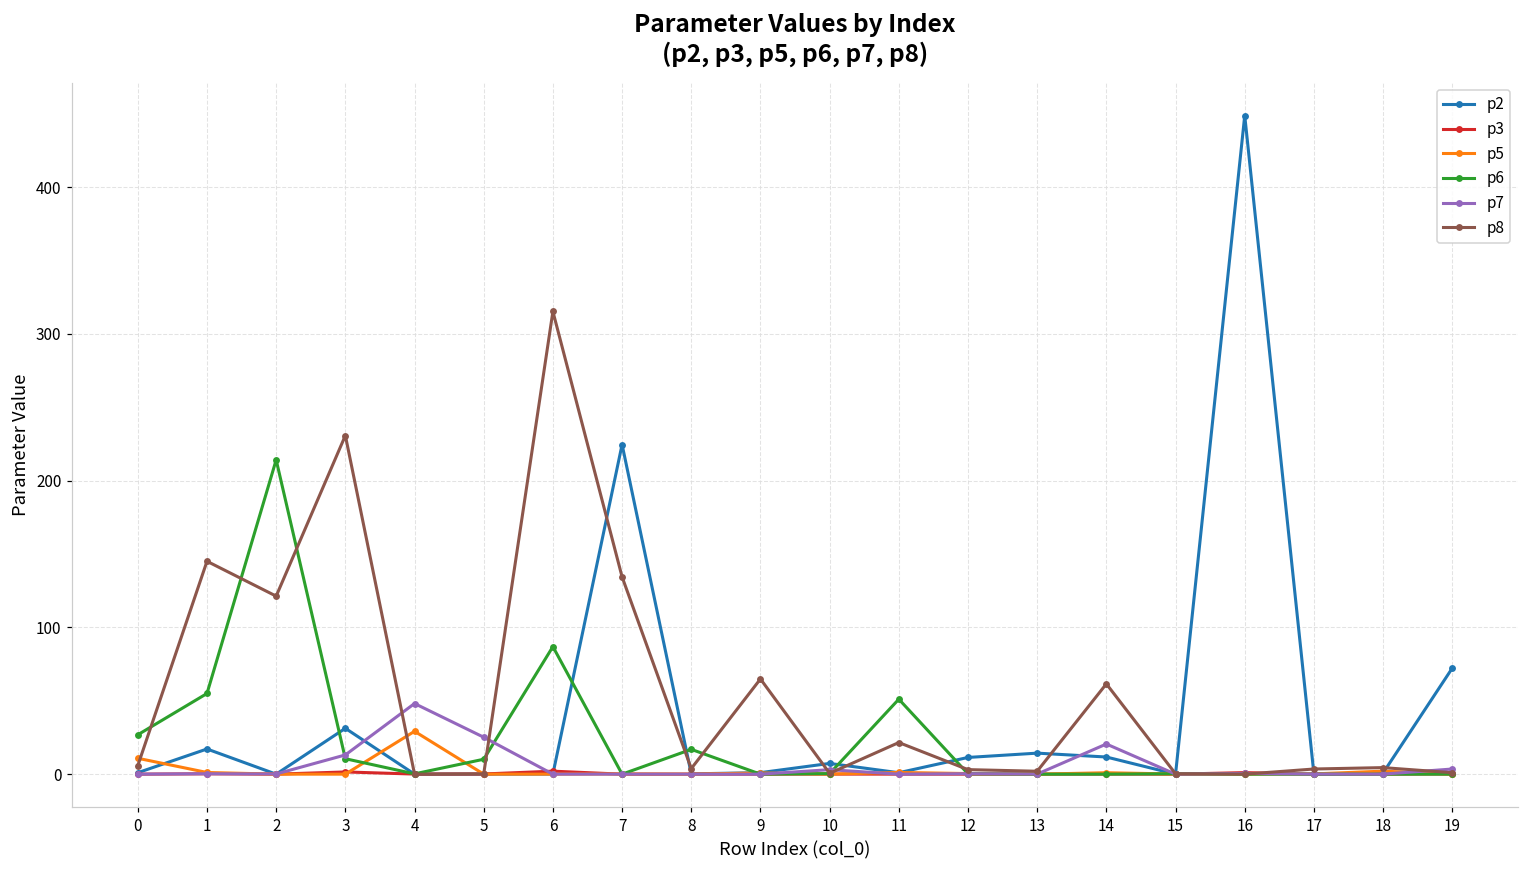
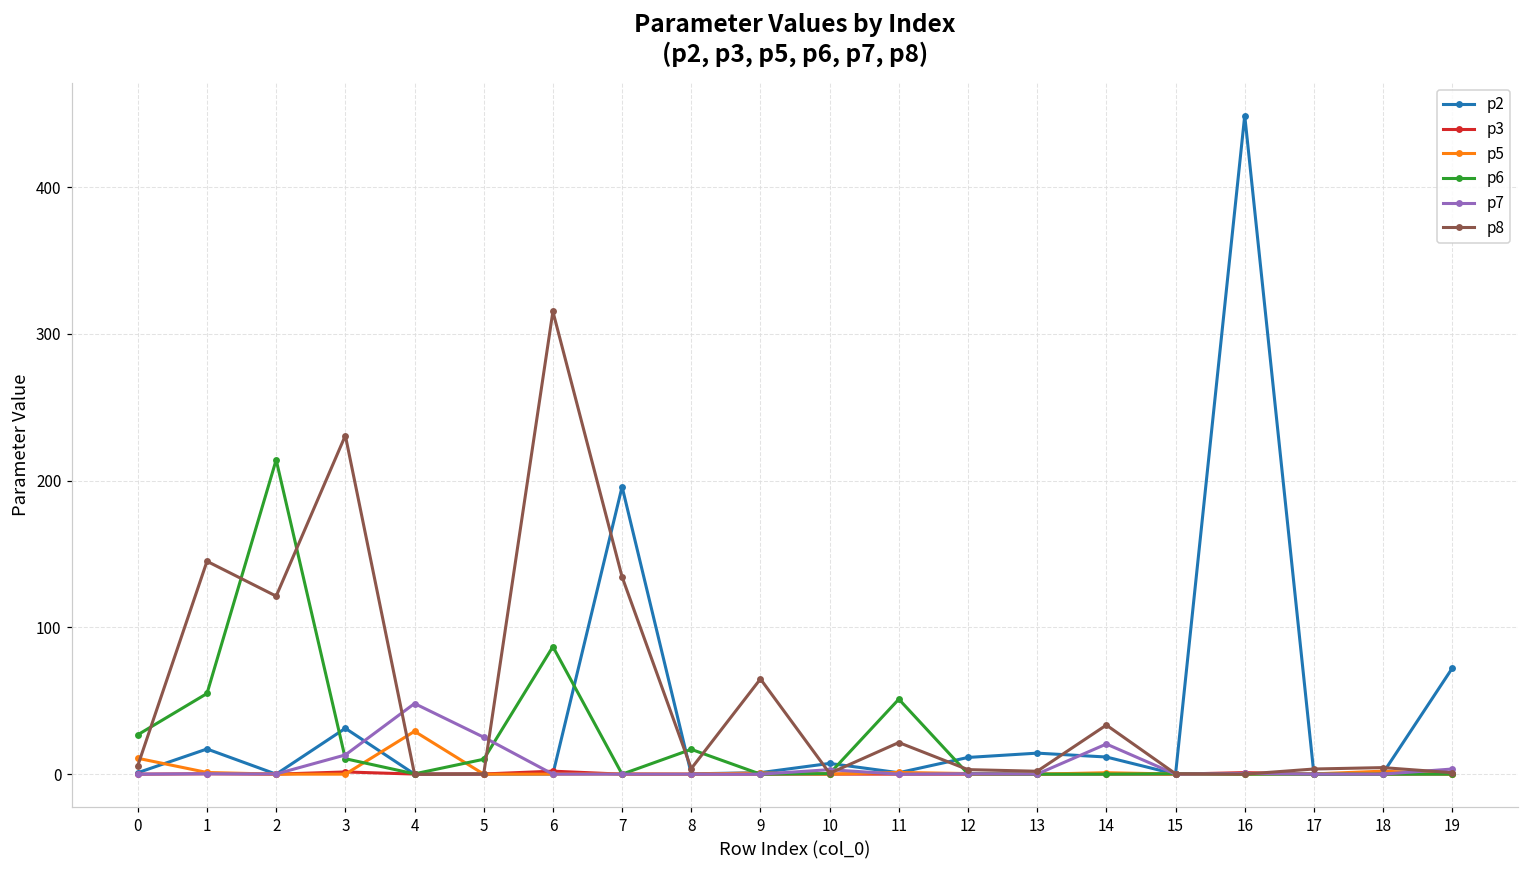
p2, 7: 225 -> 196
p8, 14: 62 -> 33
